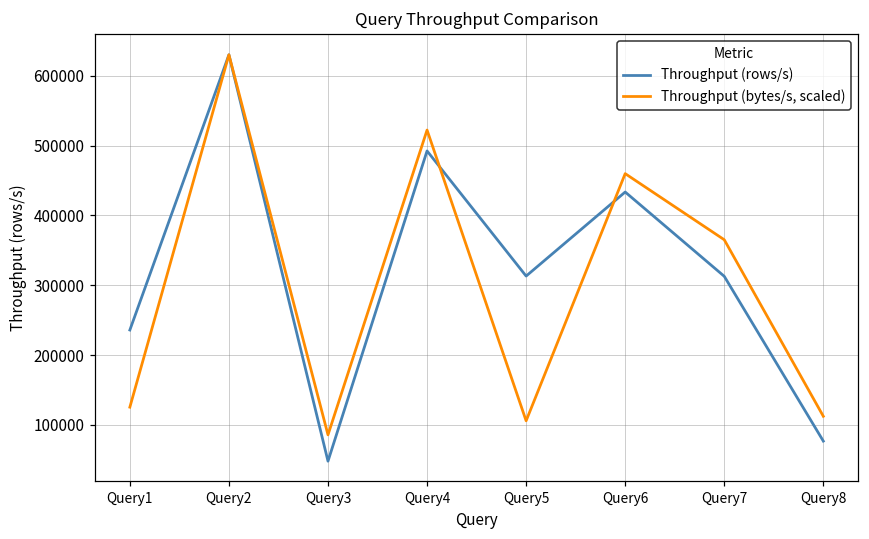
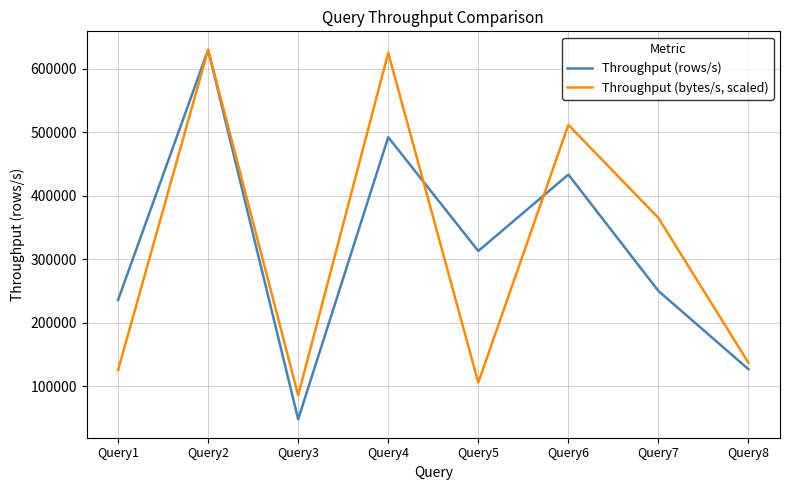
Throughput (bytes/s, scaled), Query4: 520000 -> 630000
Throughput (bytes/s, scaled), Query6: 460000 -> 510000
Throughput (rows/s), Query7: 310000 -> 250000
Throughput (rows/s), Query8: 80000 -> 130000
Throughput (bytes/s, scaled), Query8: 110000 -> 140000
